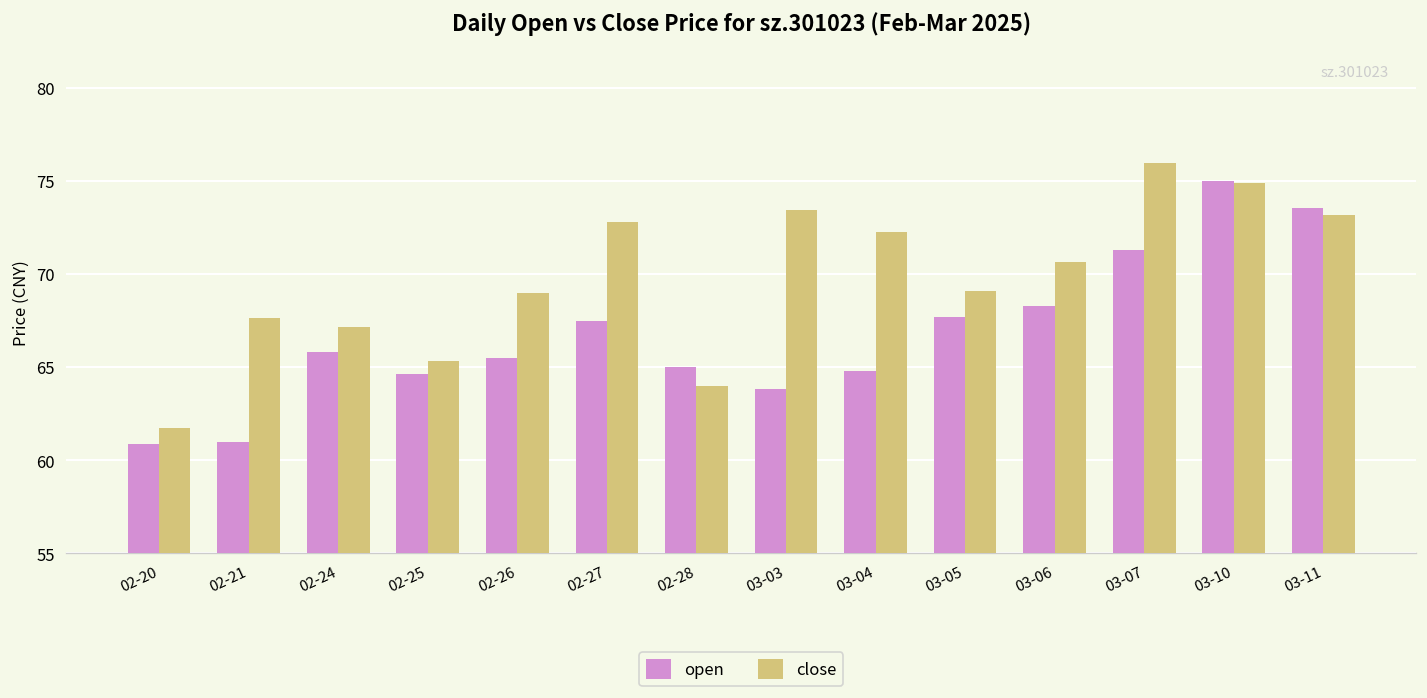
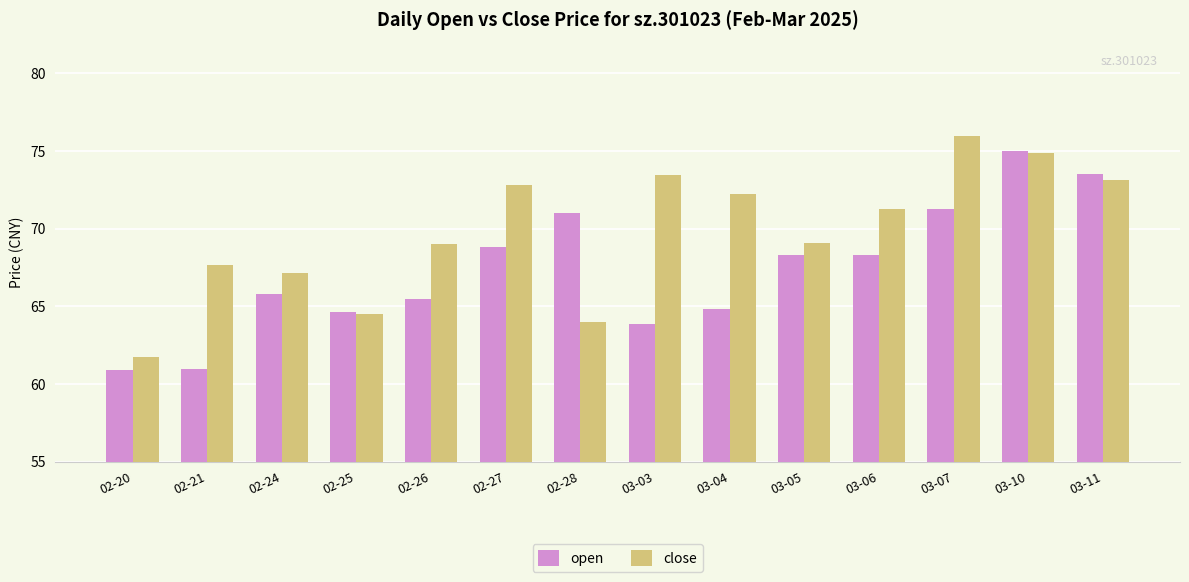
close, 02-25: 65.4 -> 64.5
open, 02-27: 67.5 -> 68.8
open, 02-28: 65 -> 71
open, 03-05: 67.7 -> 68.3
close, 03-06: 70.7 -> 71.2
